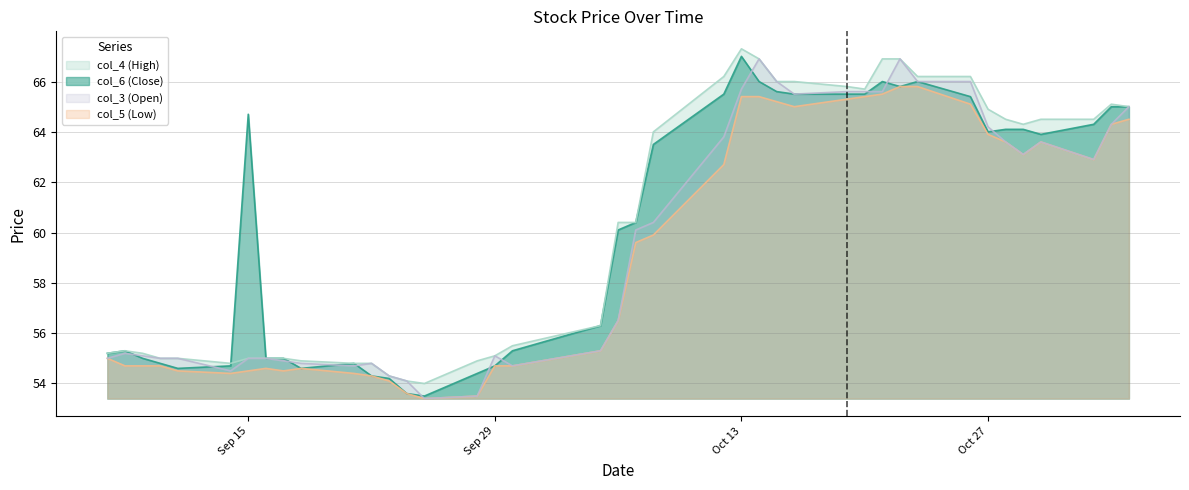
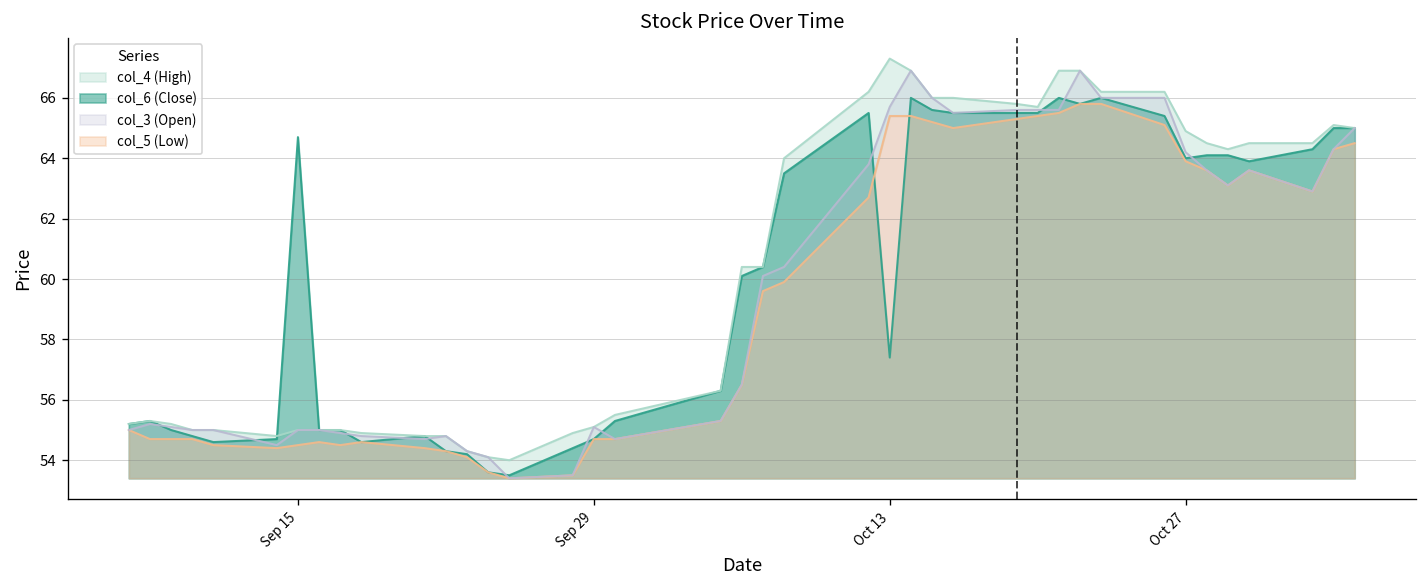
col_6 (Close), Oct 13: 67.0 -> 57.4
